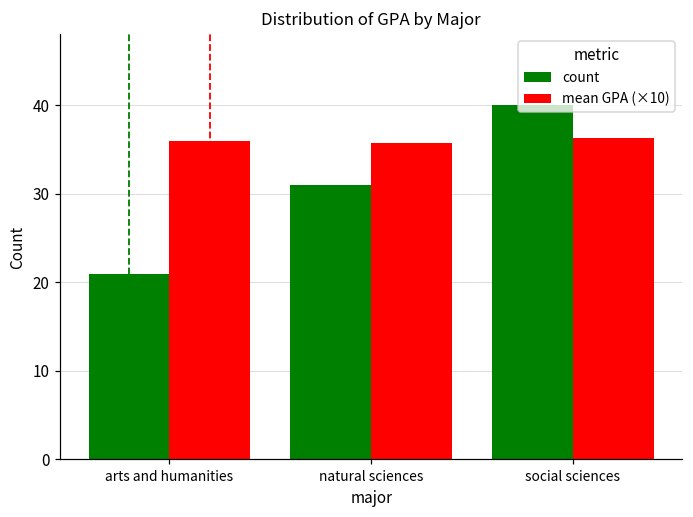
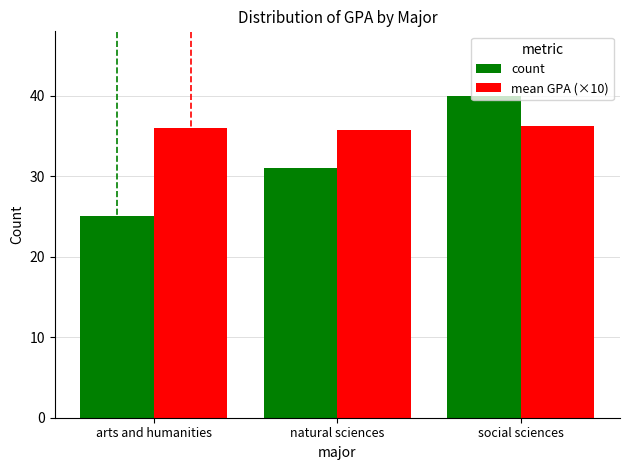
count, arts and humanities: 21 -> 25
